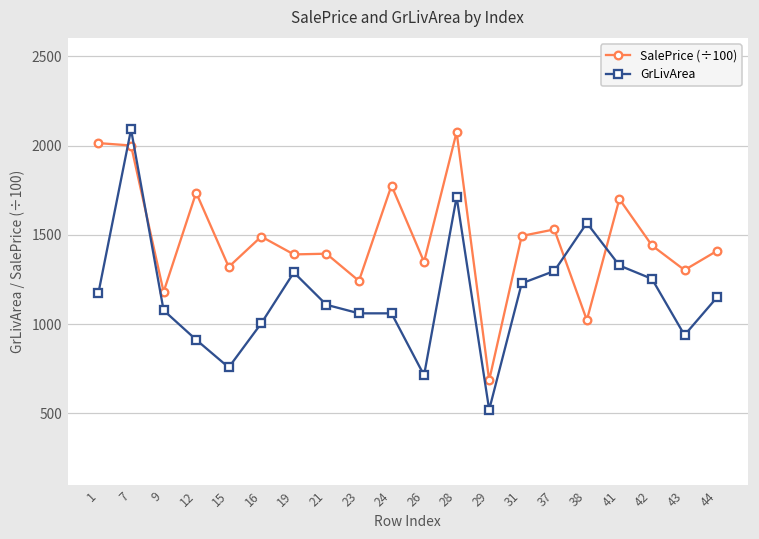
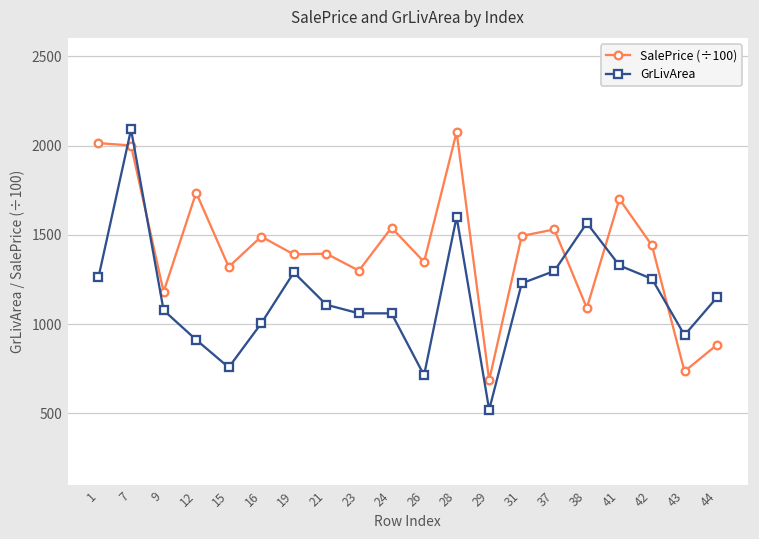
GrLivArea, 1: 1180 -> 1260
SalePrice (÷100), 23: 1240 -> 1300
SalePrice (÷100), 24: 1780 -> 1540
GrLivArea, 28: 1710 -> 1600
SalePrice (÷100), 38: 1020 -> 1090
SalePrice (÷100), 43: 1300 -> 730
SalePrice (÷100), 44: 1410 -> 880
